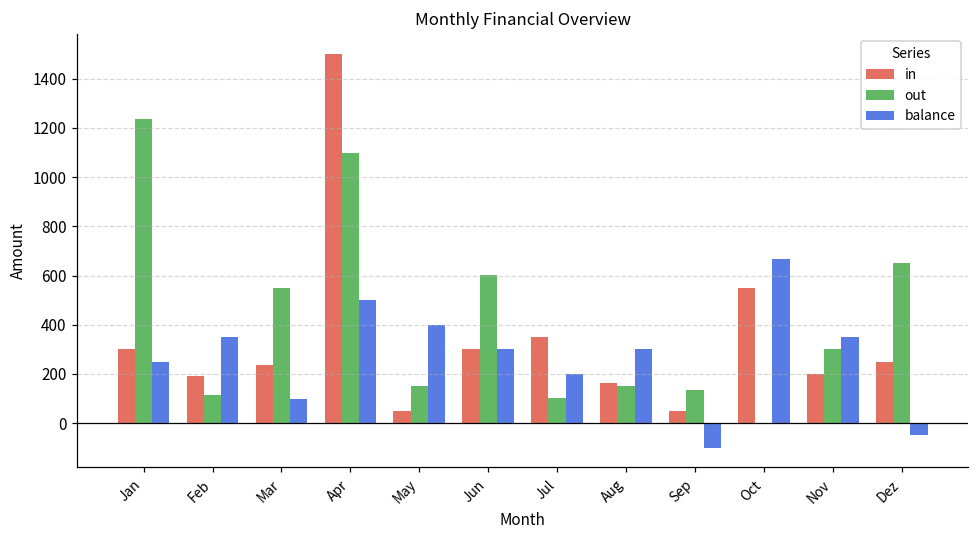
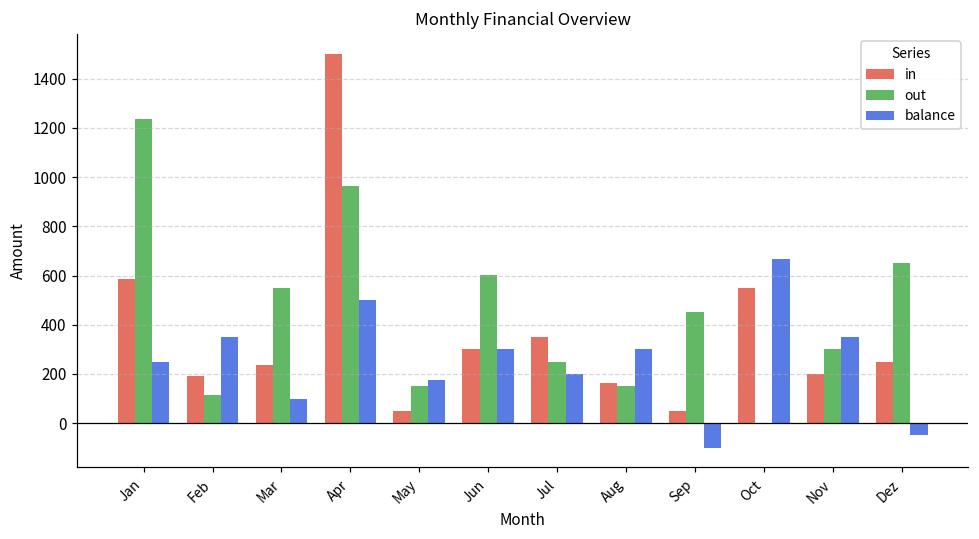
in, Jan: 300 -> 580
out, Apr: 1100 -> 970
balance, May: 400 -> 170
out, Jul: 100 -> 250
out, Sep: 140 -> 450
